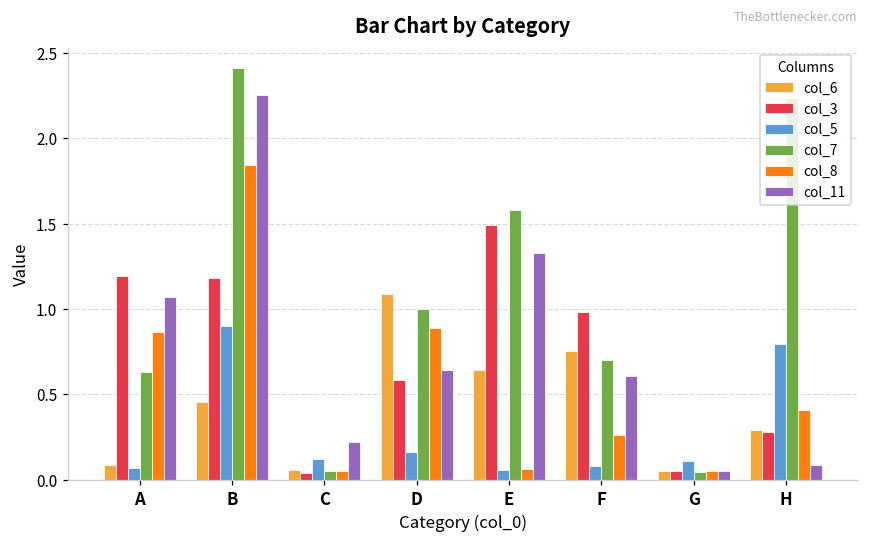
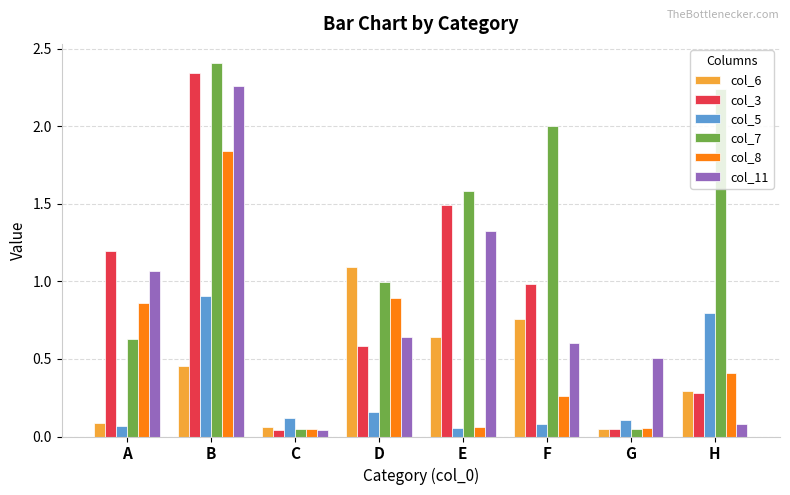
col_3, B: 1.18 -> 2.34
col_11, C: 0.22 -> 0.04
col_7, F: 0.70 -> 2.00
col_11, G: 0.05 -> 0.51
